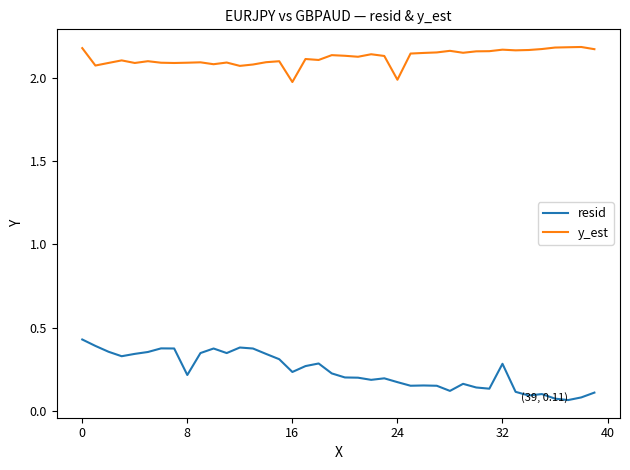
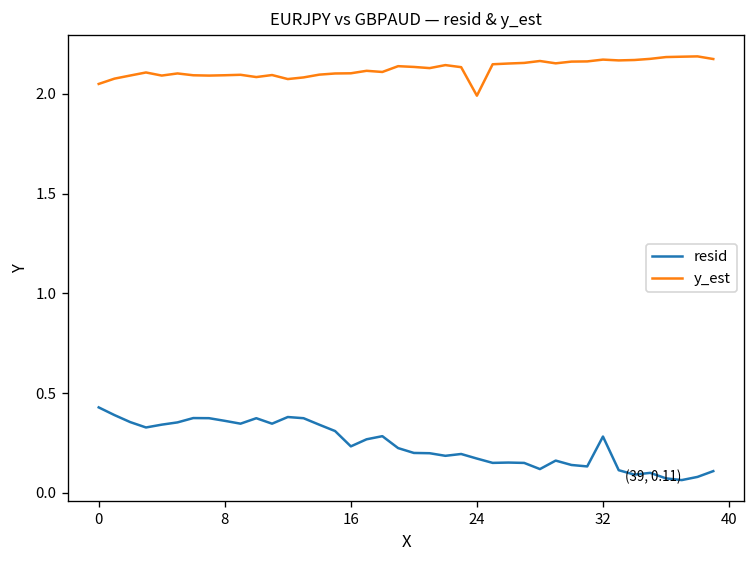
y_est, 0: 2.18 -> 2.05
resid, 8: 0.22 -> 0.36
y_est, 16: 1.98 -> 2.10
